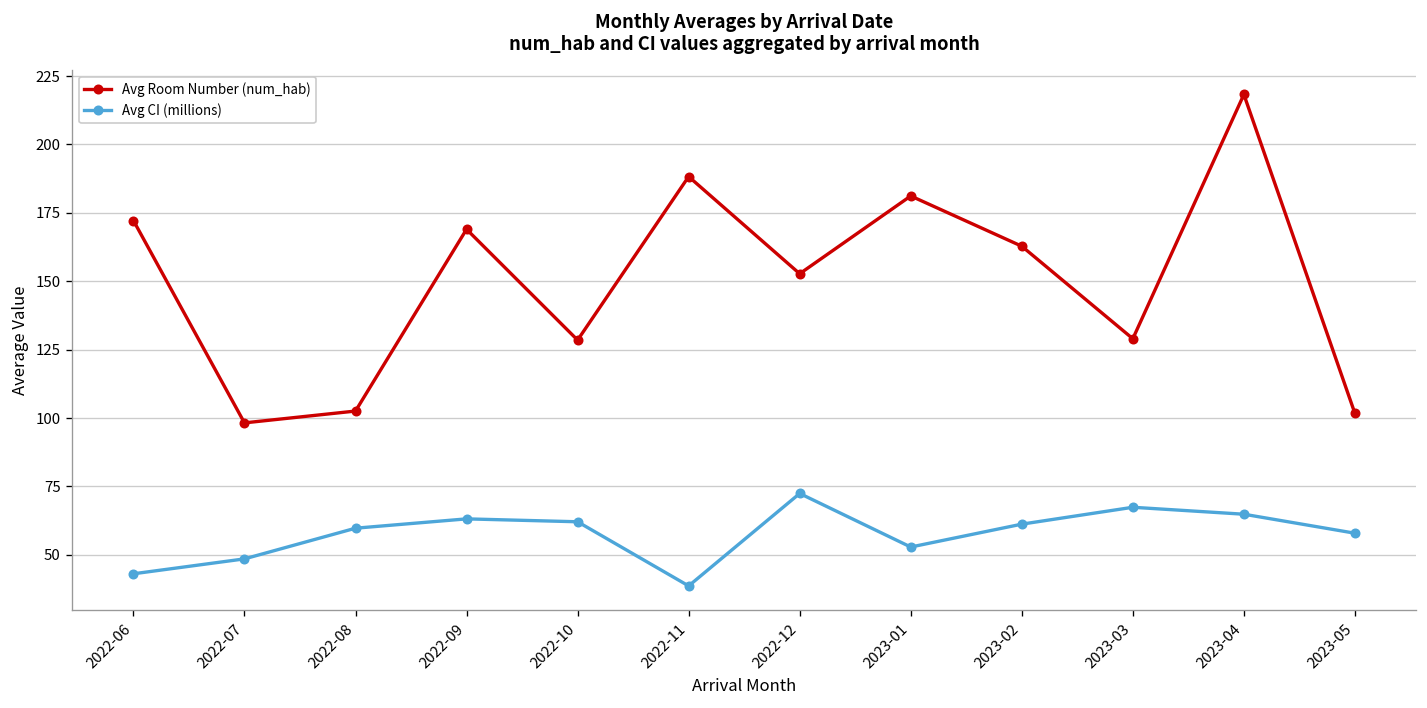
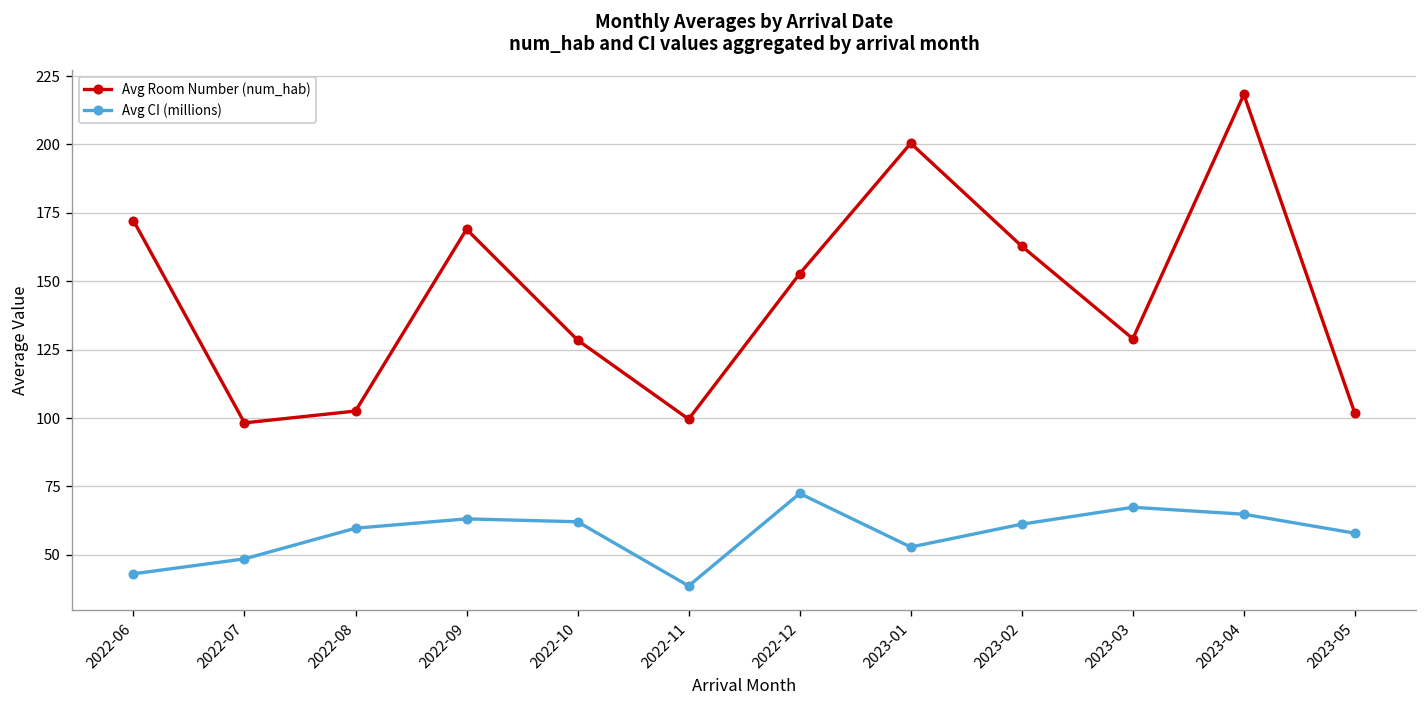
Avg Room Number (num_hab), 2022-11: 188 -> 100
Avg Room Number (num_hab), 2023-01: 181 -> 200
